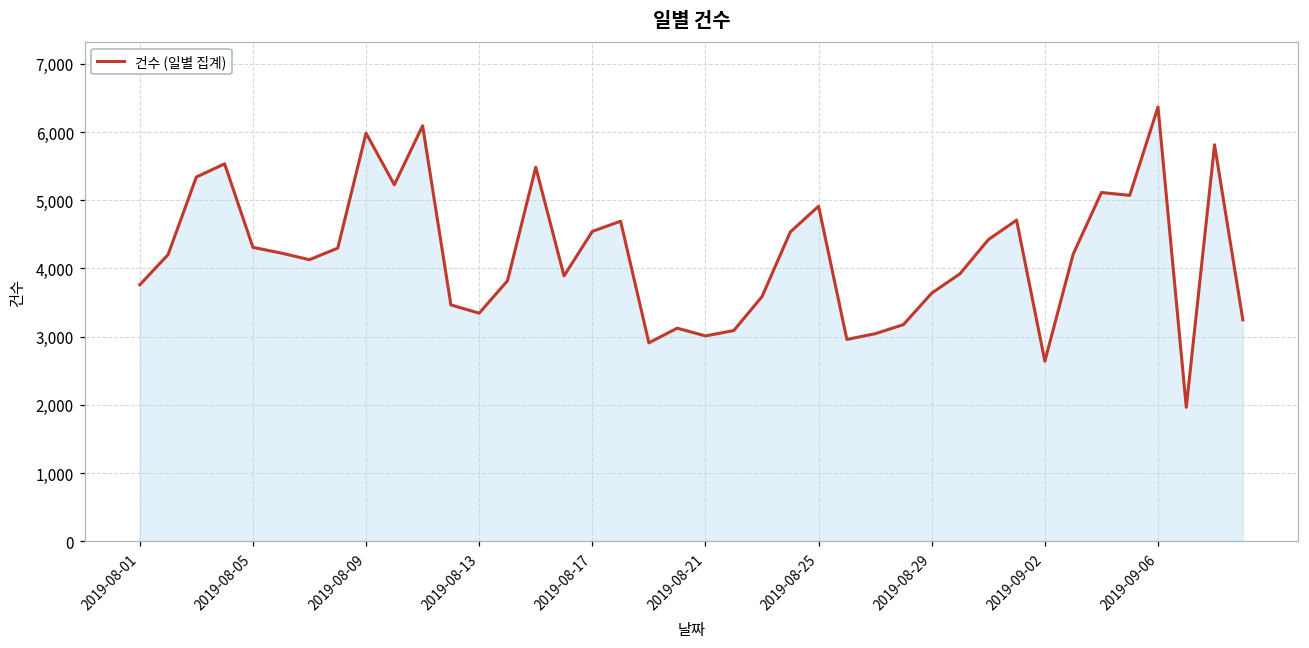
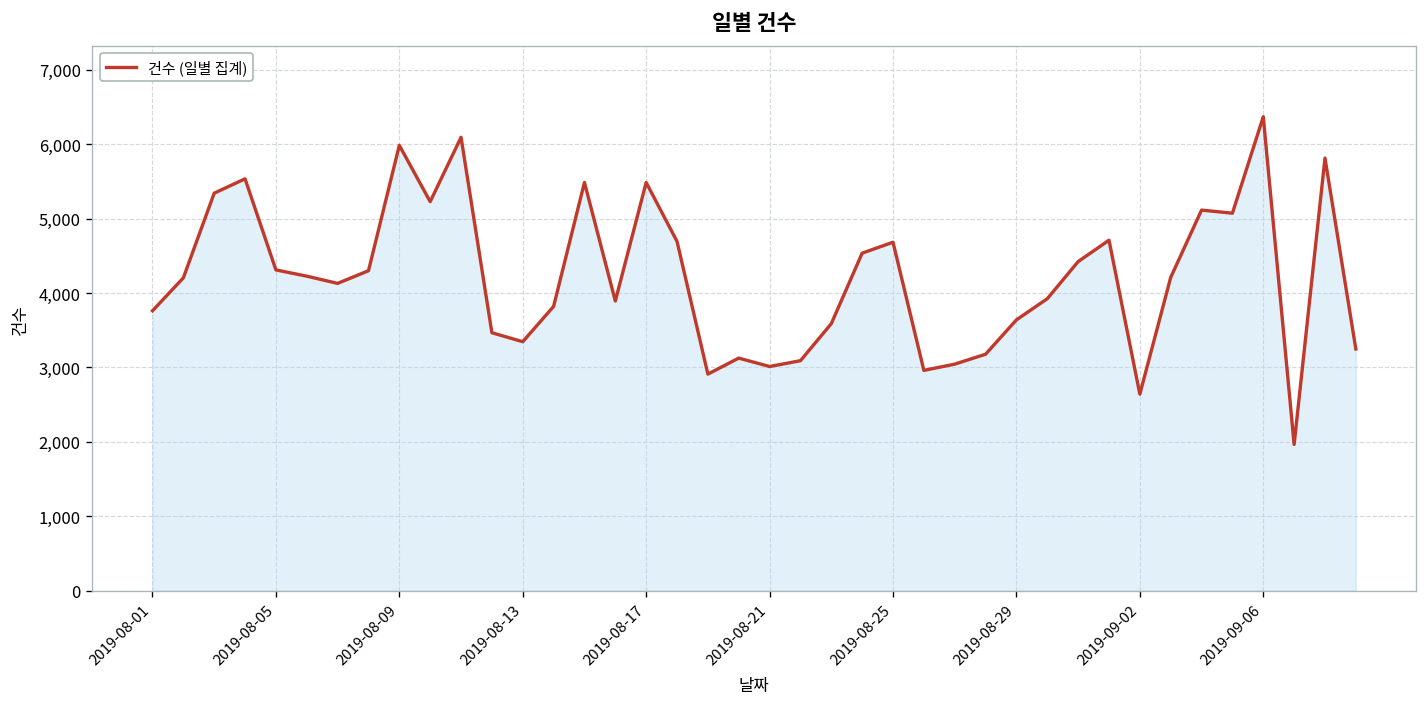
2019-08-17: 4,500 -> 5,500
2019-08-25: 4,900 -> 4,700
